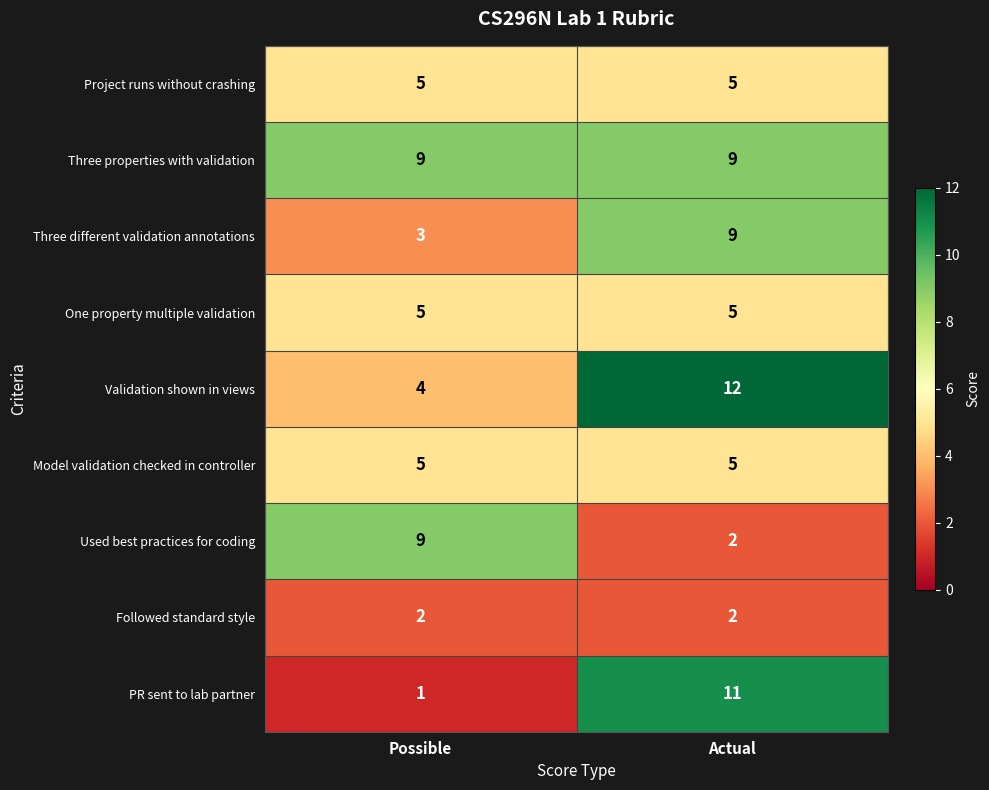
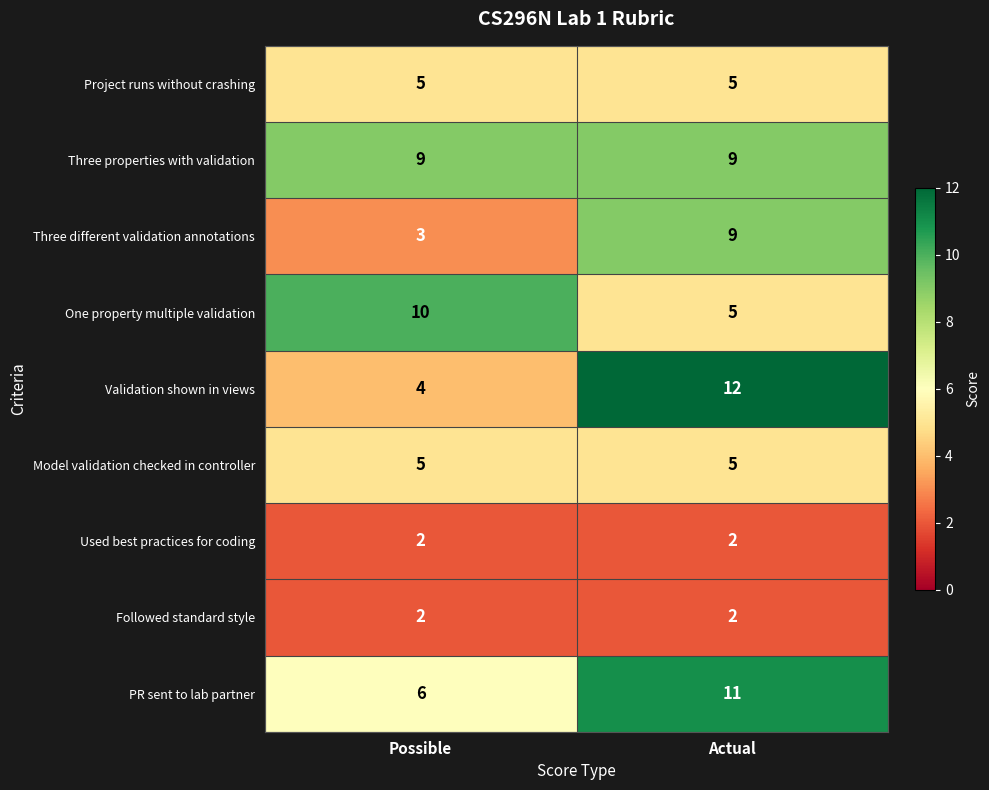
One property multiple validation, Possible: 5 -> 10
Used best practices for coding, Possible: 9 -> 2
PR sent to lab partner, Possible: 1 -> 6
